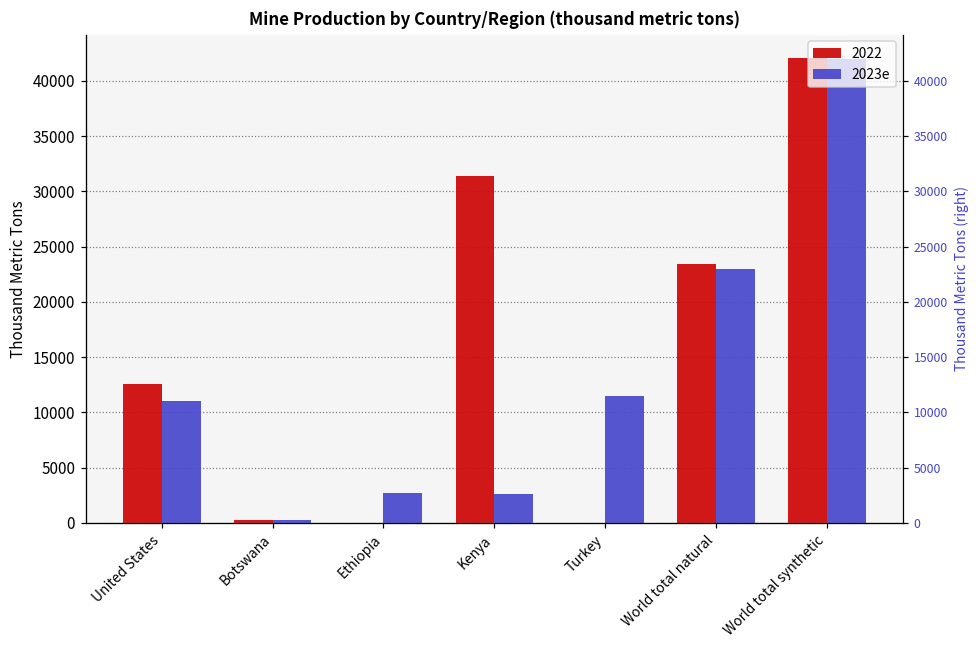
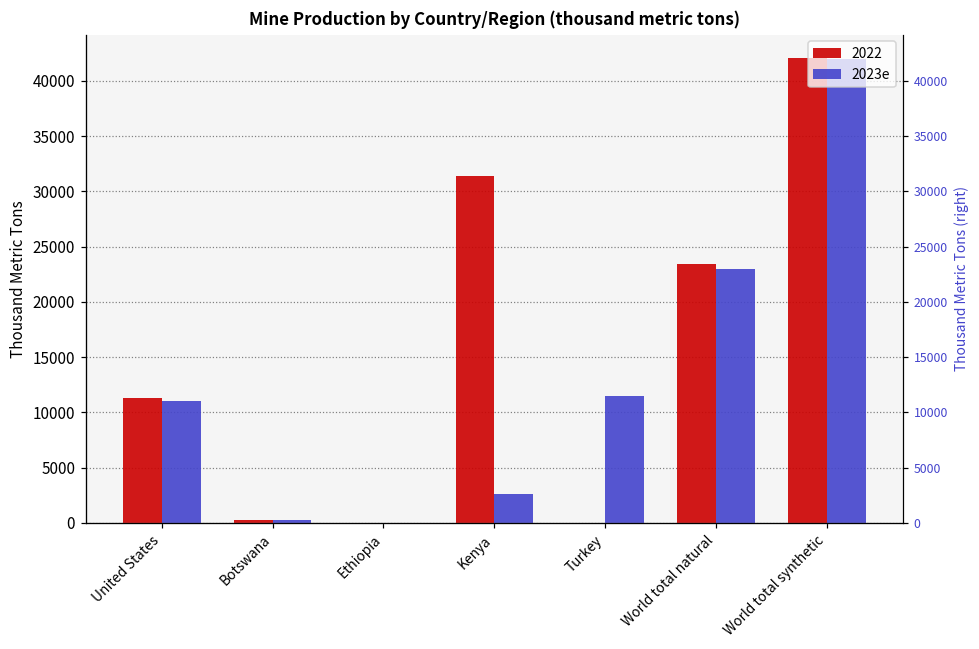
2022, United States: 12600 -> 11300
2023e, Ethiopia: 2700 -> 0
